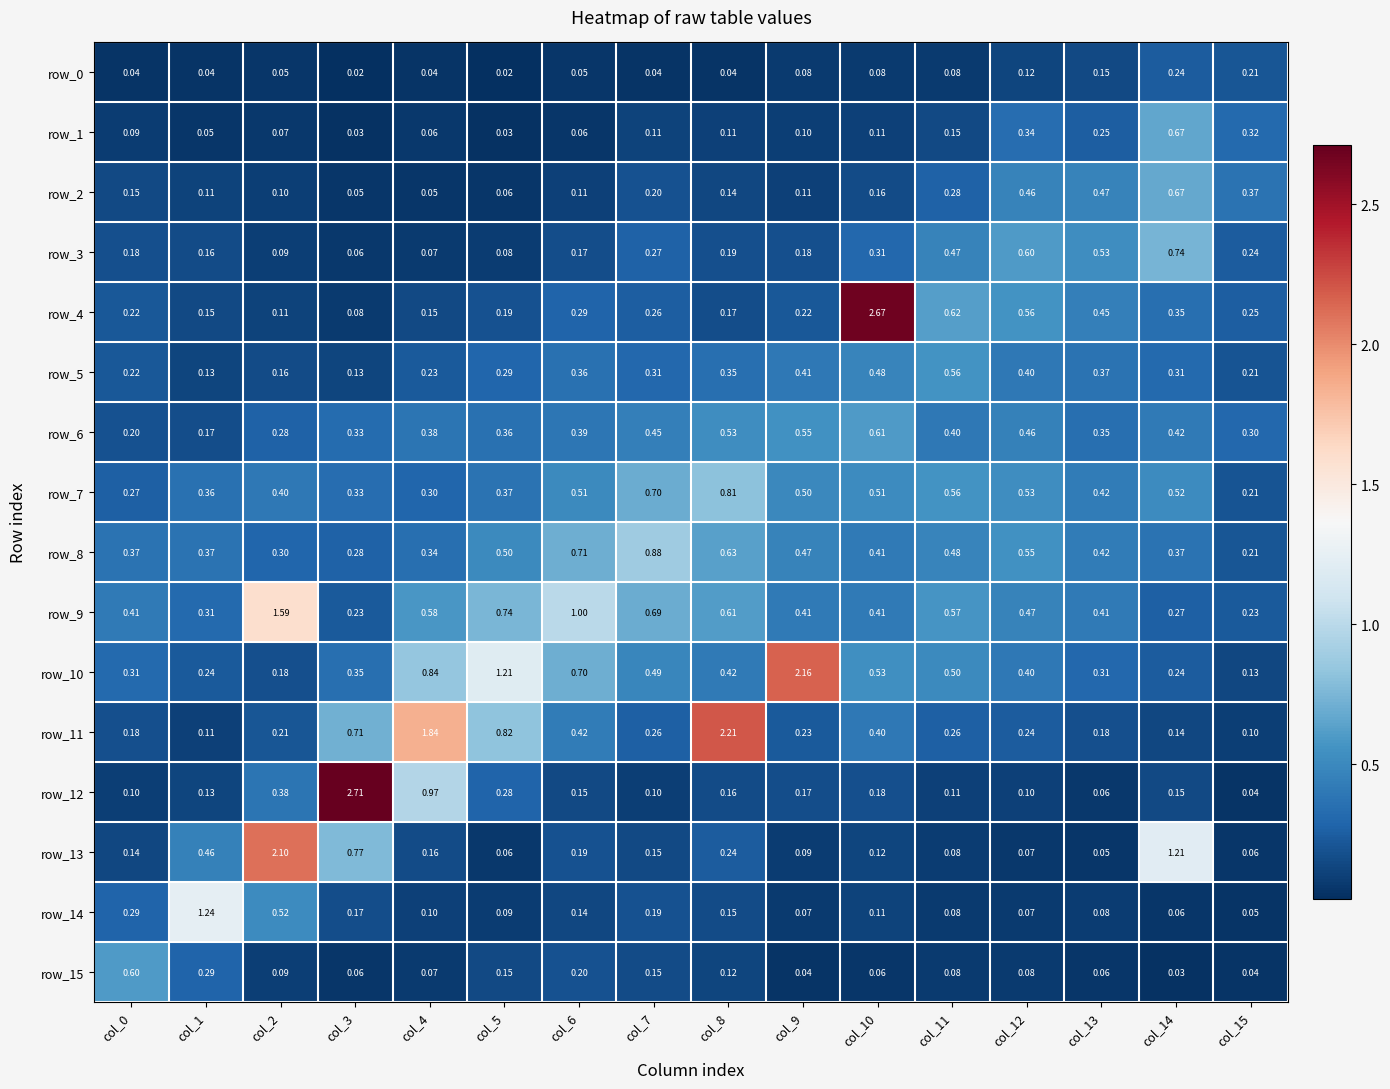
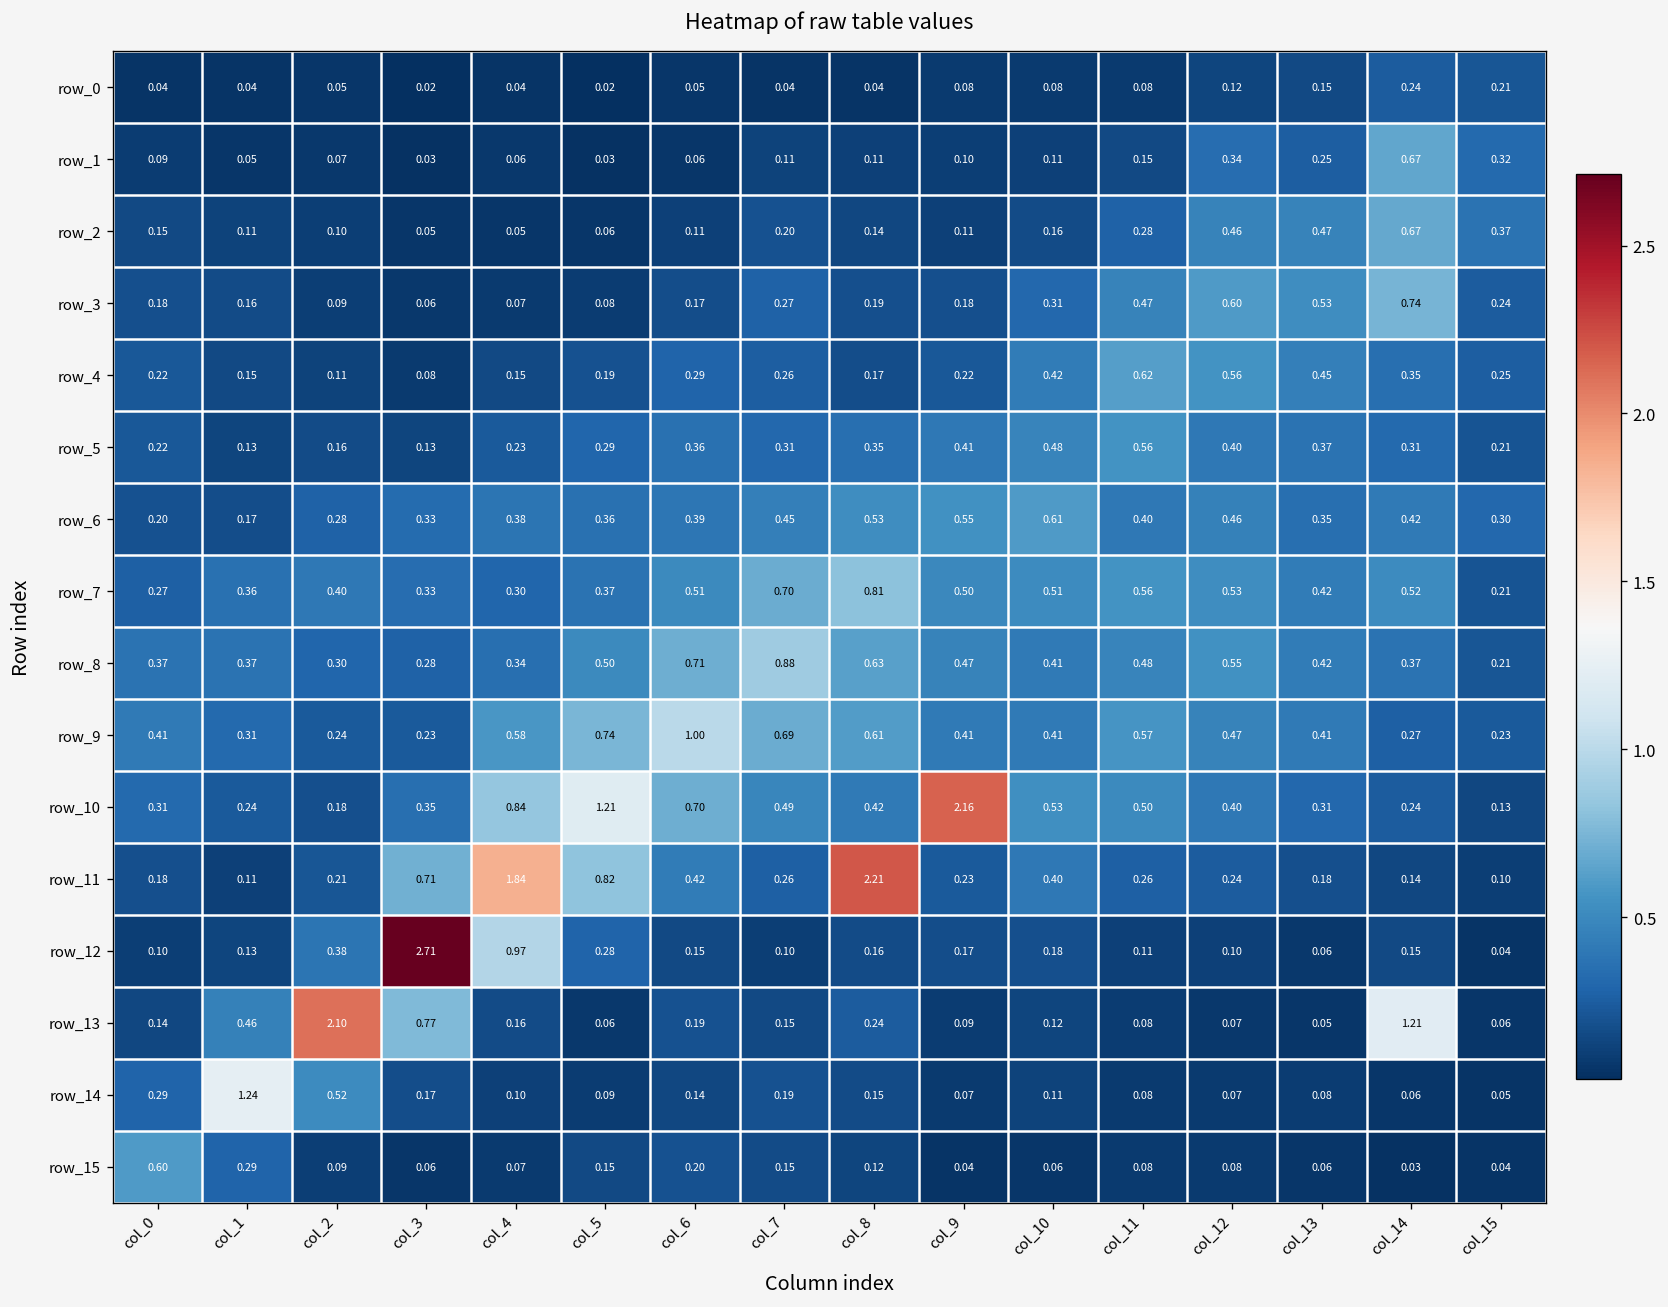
row_4, col_10: 2.67 -> 0.42
row_9, col_2: 1.59 -> 0.24
